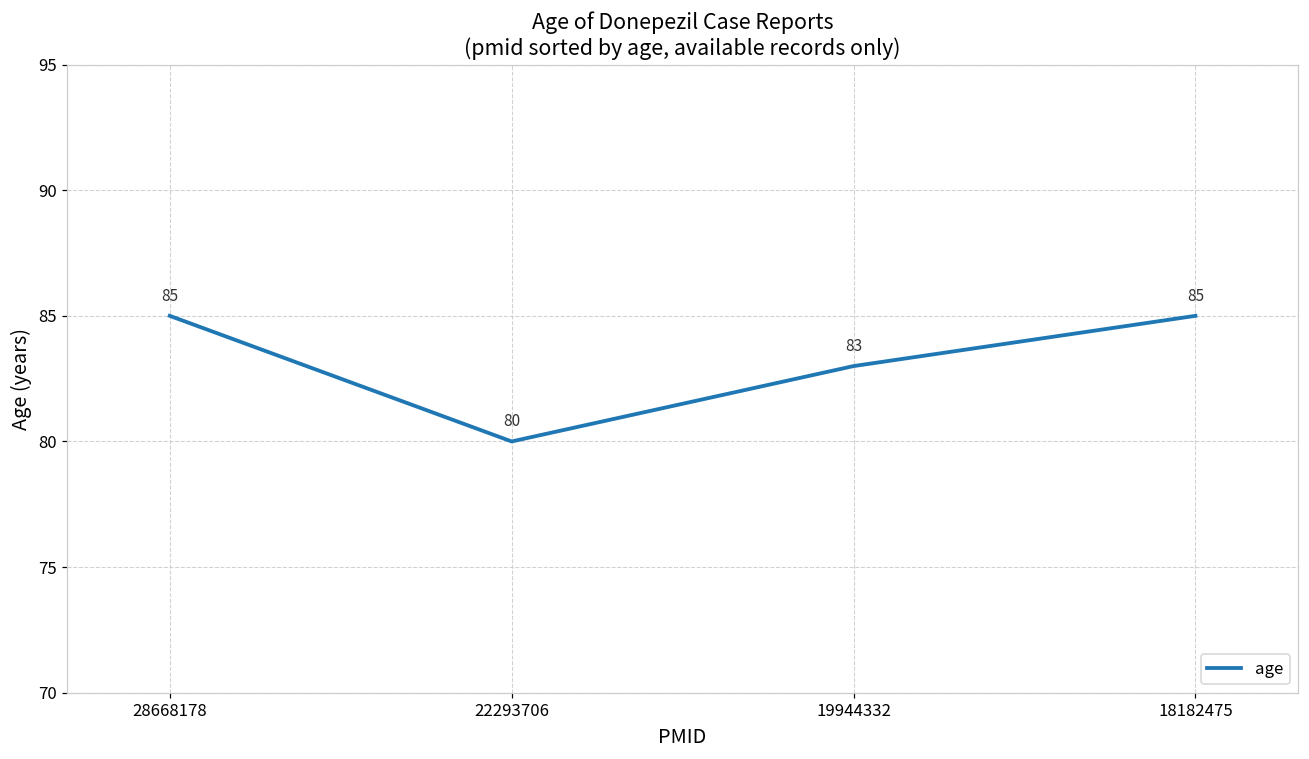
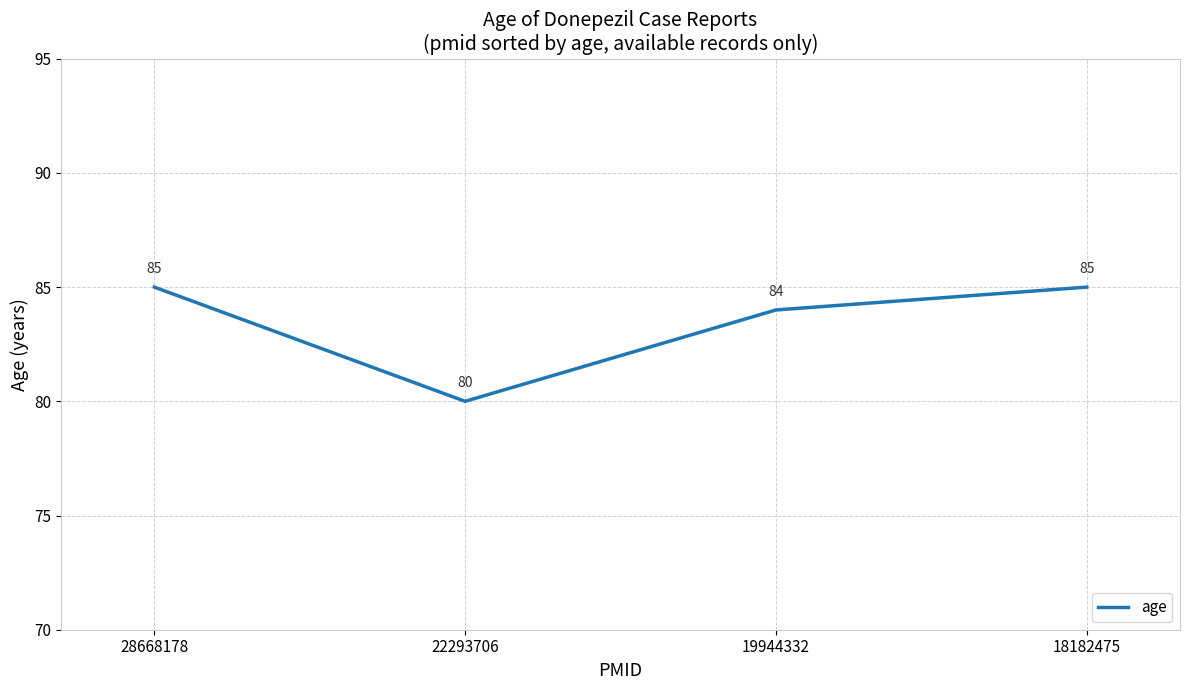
19944332: 83 -> 84
